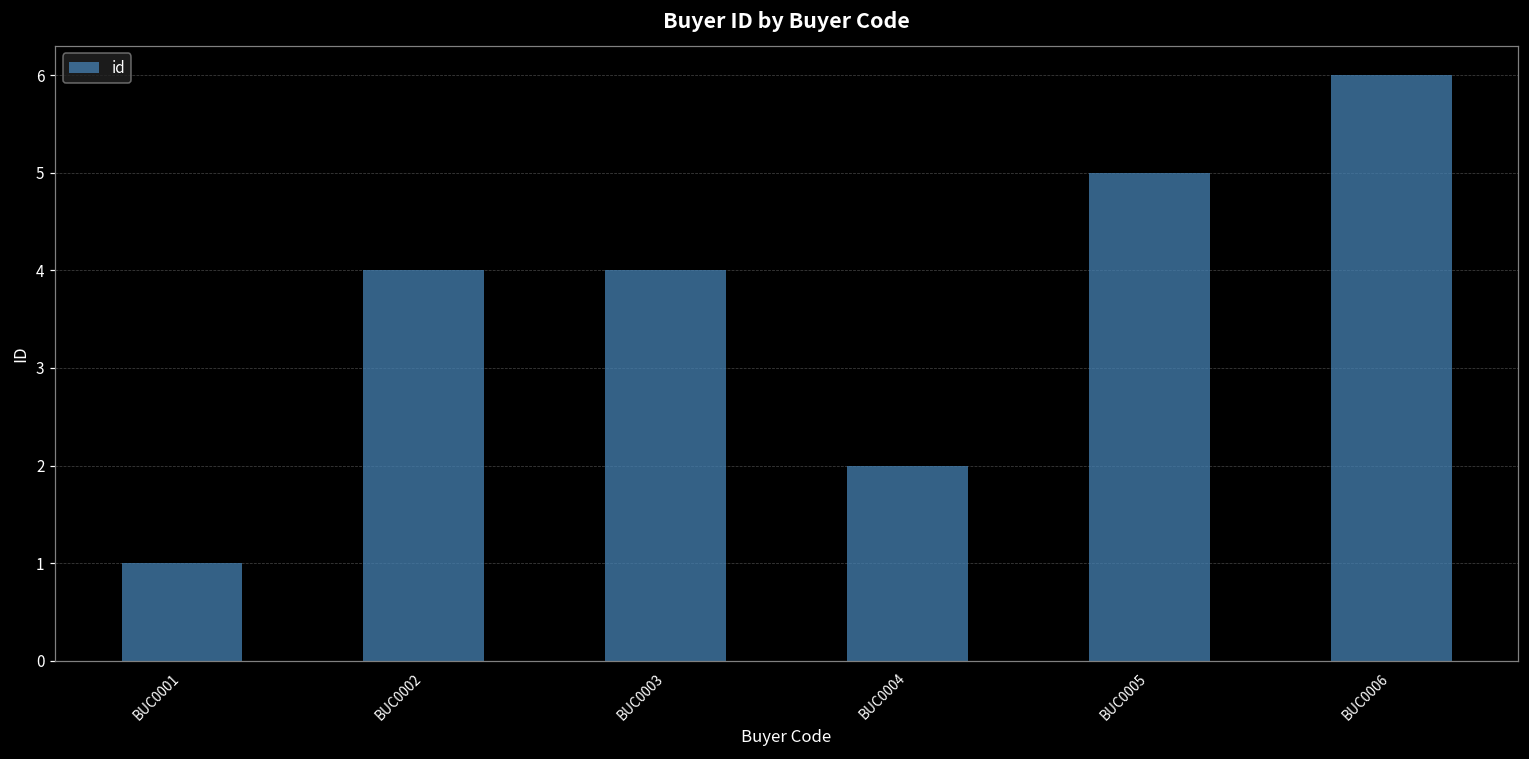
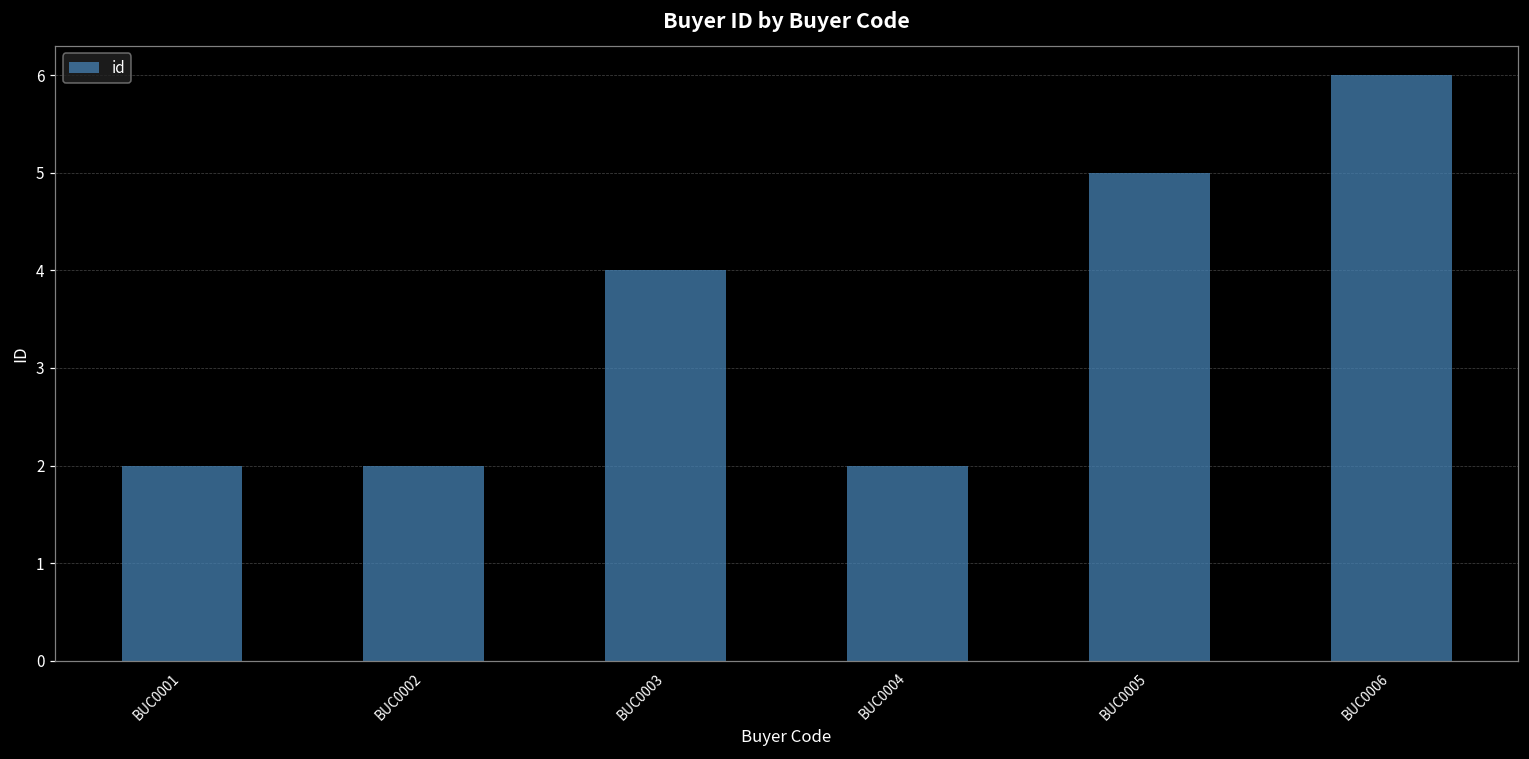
BUC0001: 1 -> 2
BUC0002: 4 -> 2
